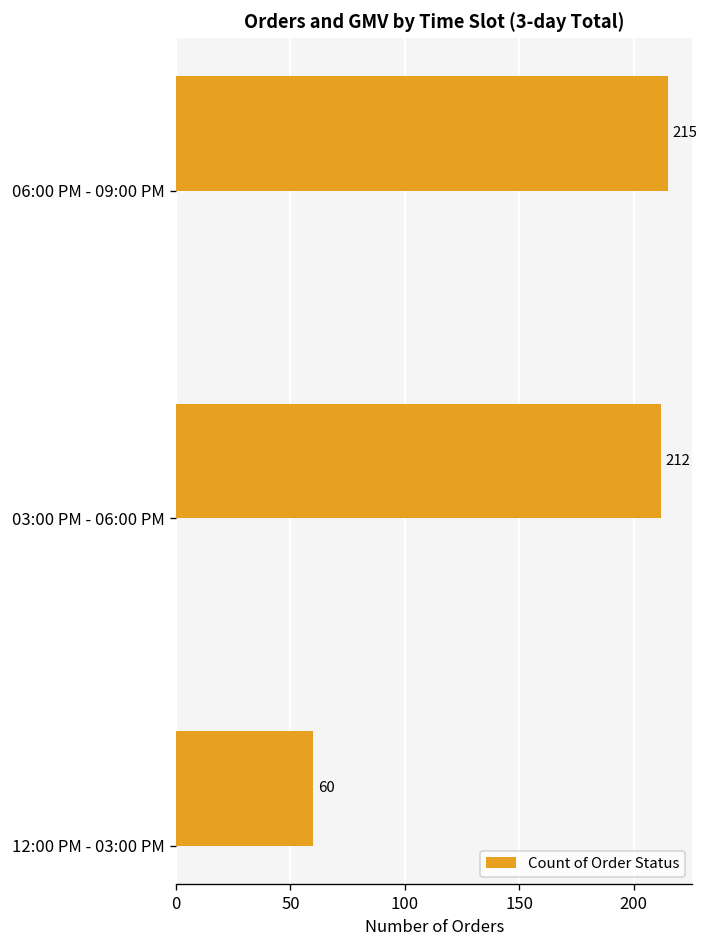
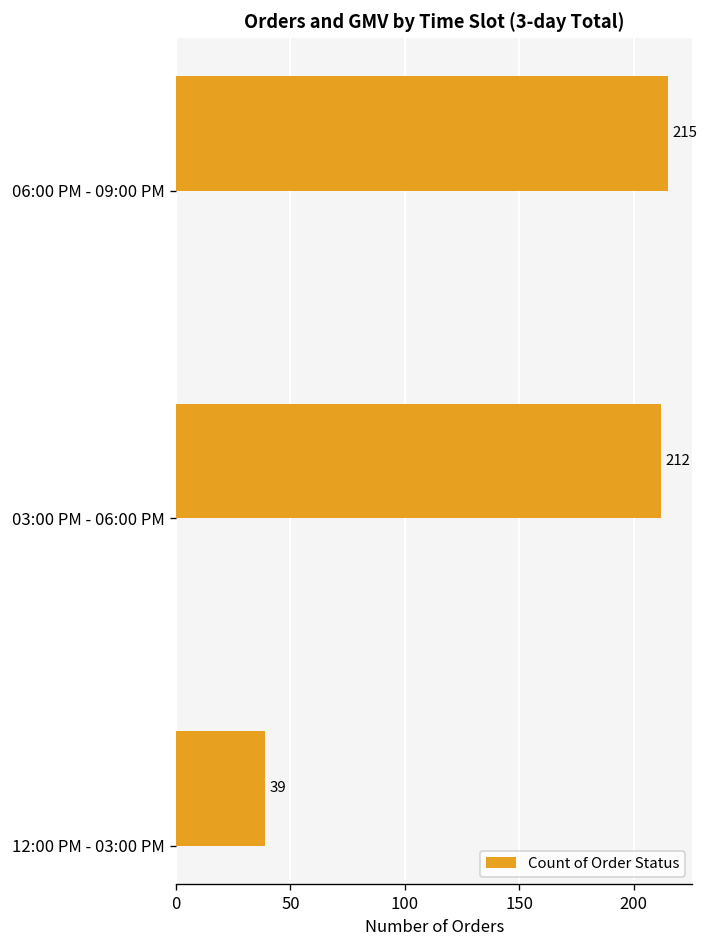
12:00 PM - 03:00 PM: 60 -> 39
